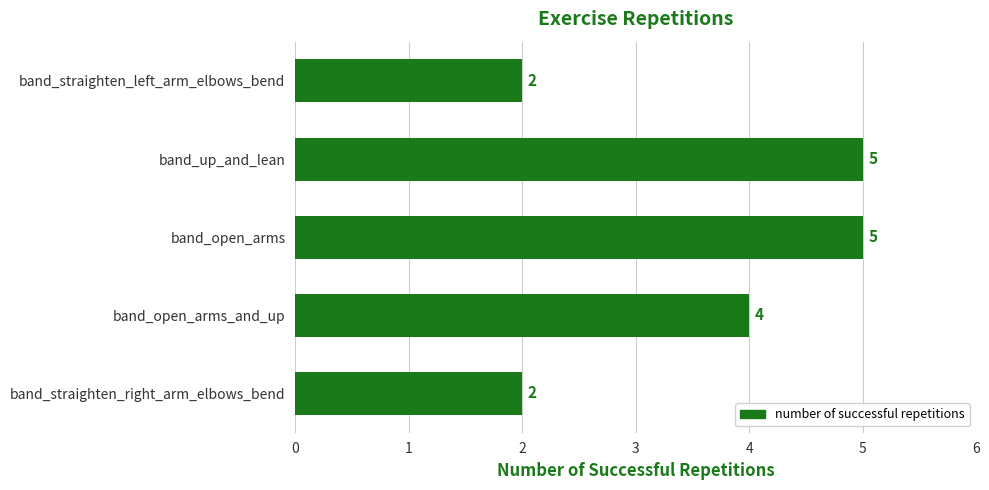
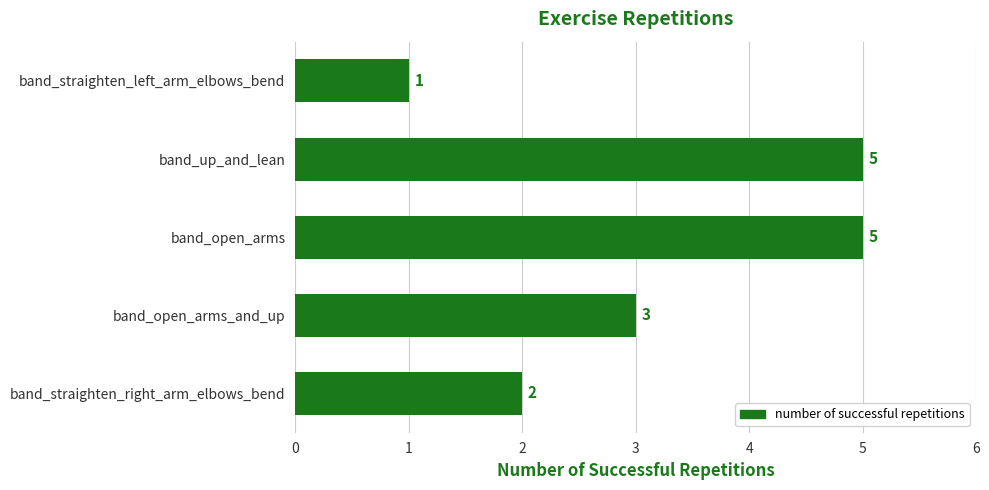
band_straighten_left_arm_elbows_bend: 2 -> 1
band_open_arms_and_up: 4 -> 3
